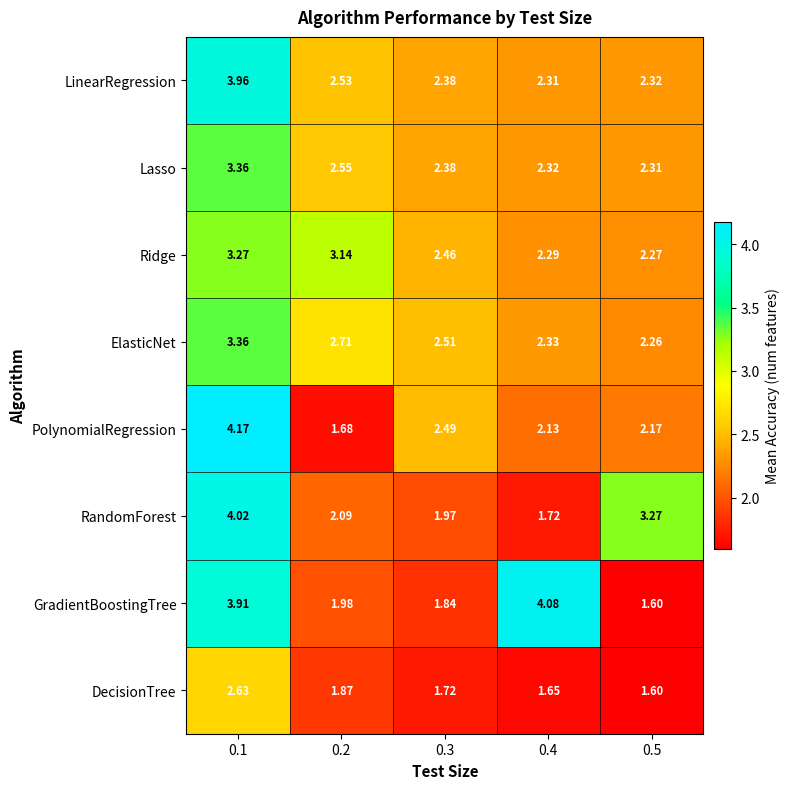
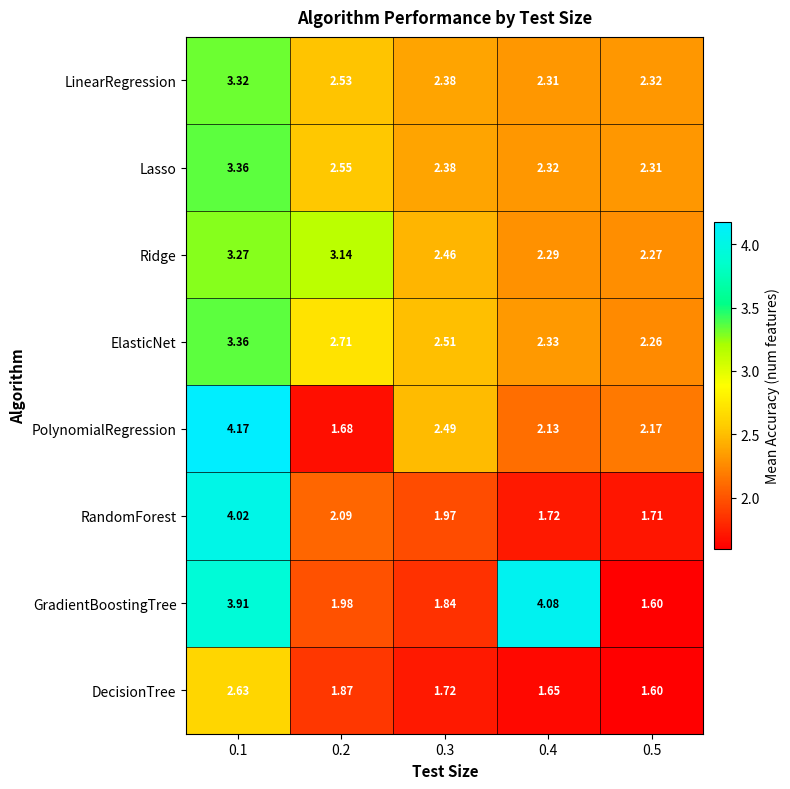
LinearRegression, 0.1: 3.96 -> 3.32
RandomForest, 0.5: 3.27 -> 1.71
